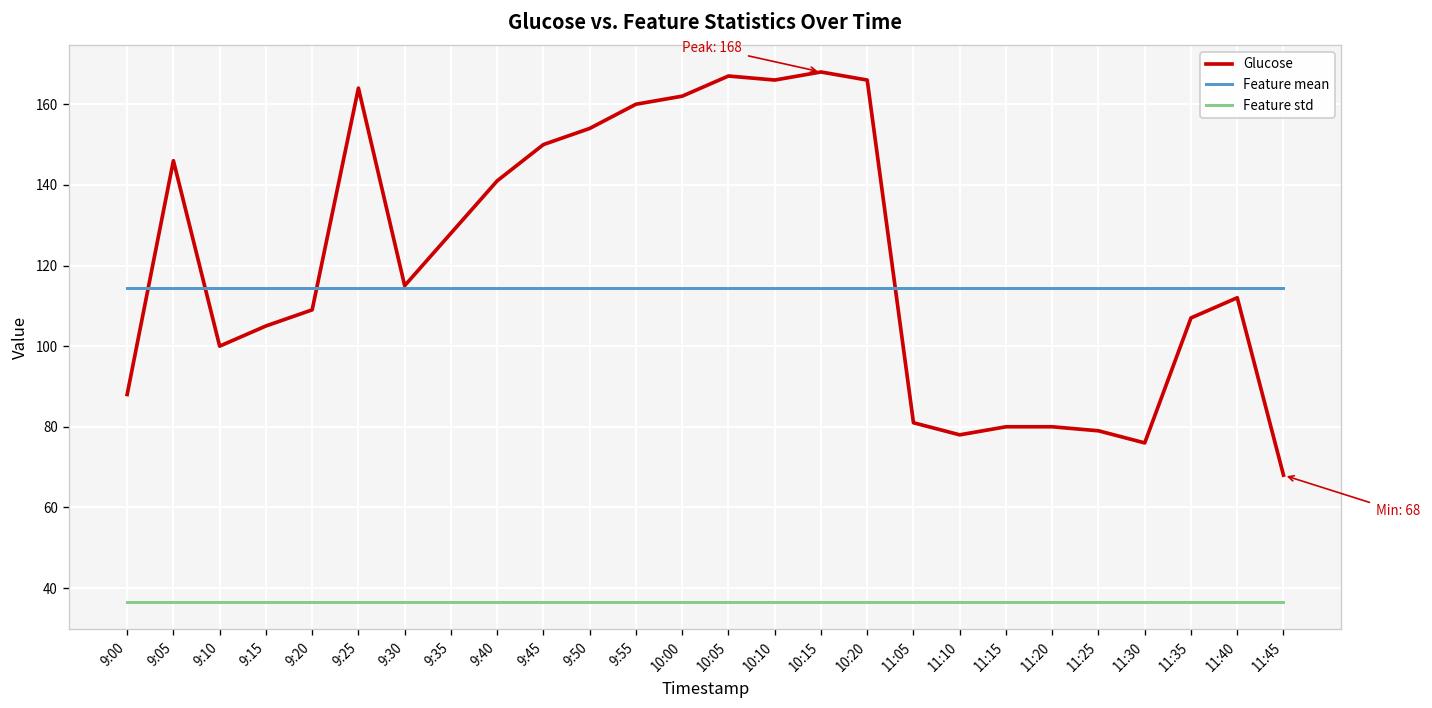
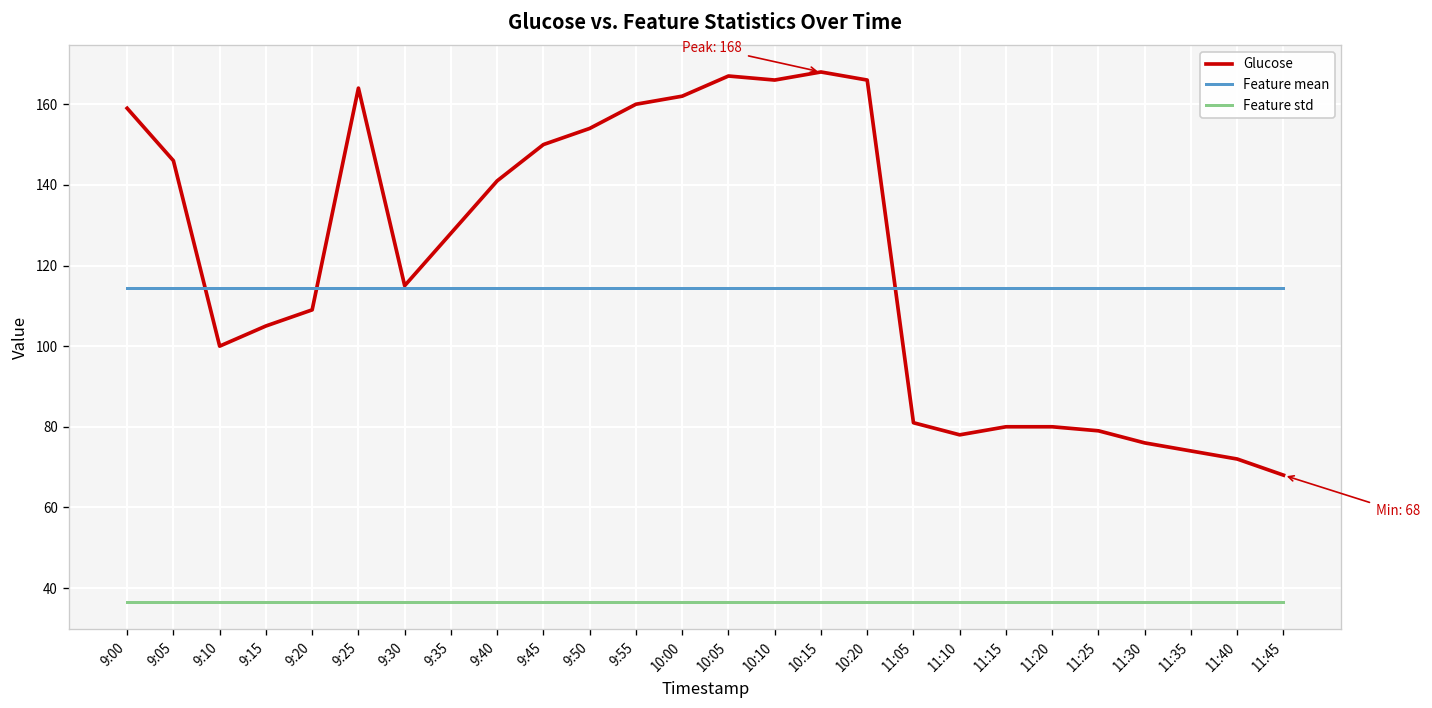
Glucose, 9:00: 88 -> 159
Glucose, 11:35: 107 -> 74
Glucose, 11:40: 112 -> 72
